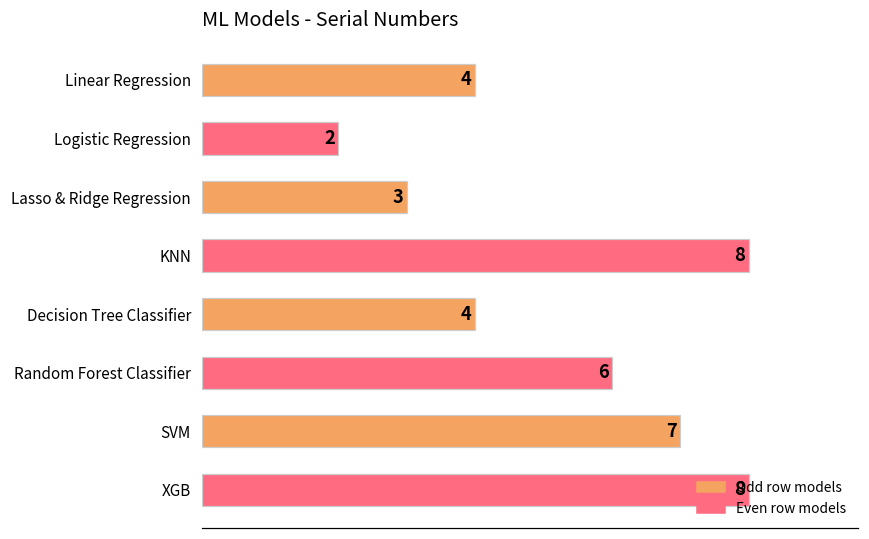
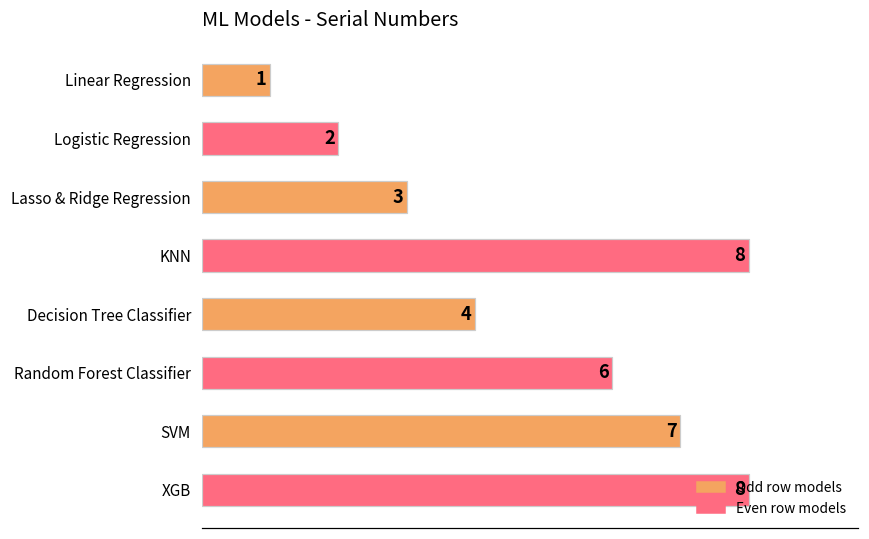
Linear Regression: 4 -> 1
